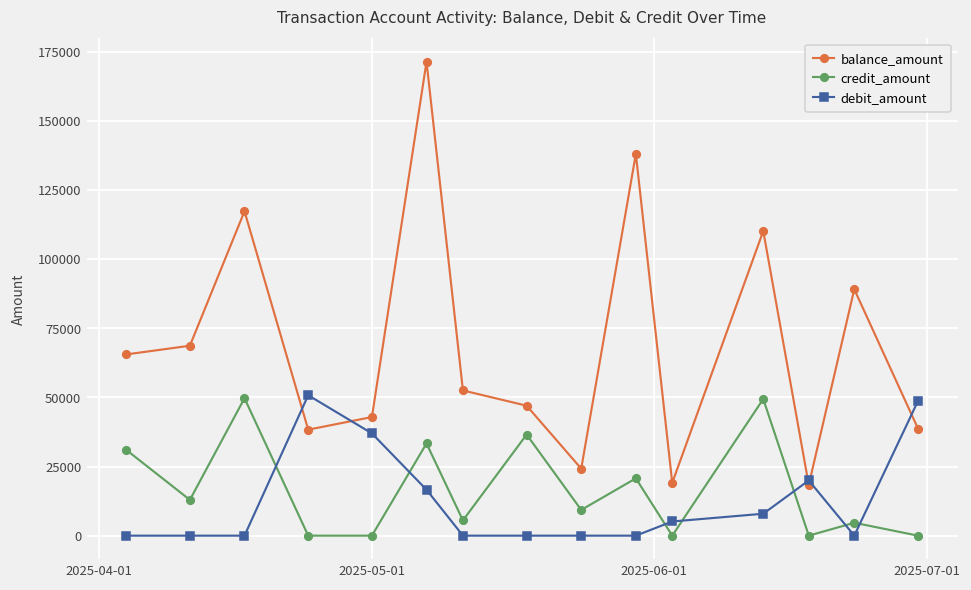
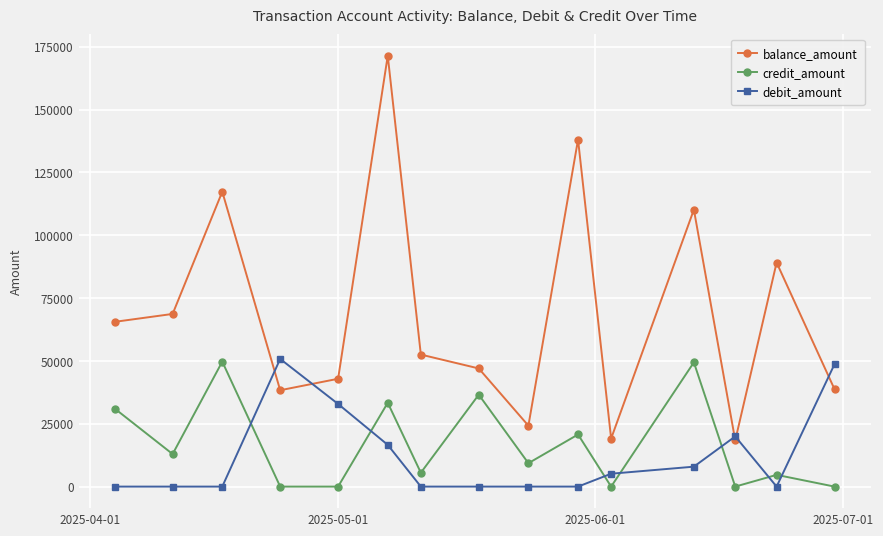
debit_amount, 2025-05-01: 37000 -> 33000
